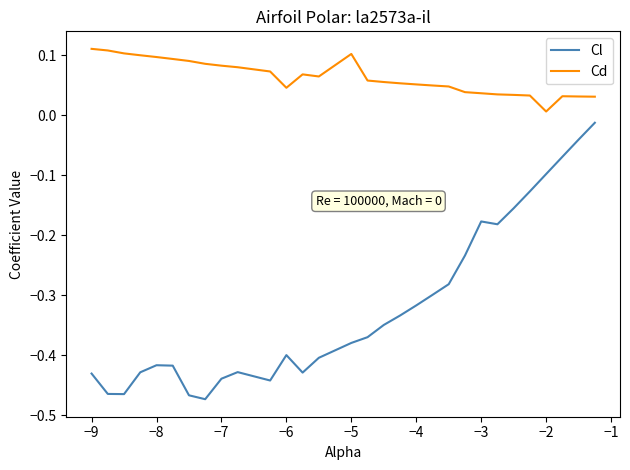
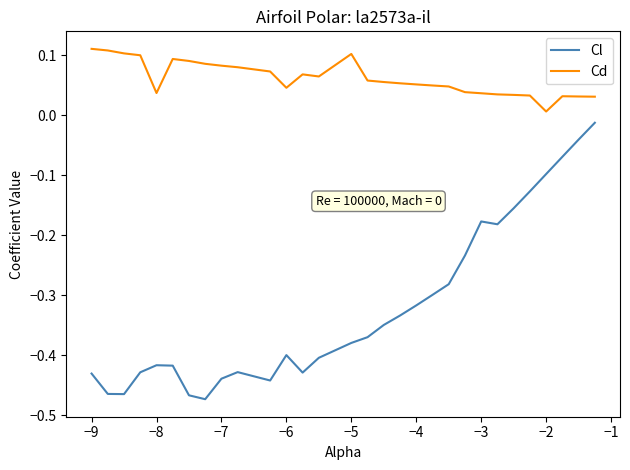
Cd, −8: 0.10 -> 0.04
